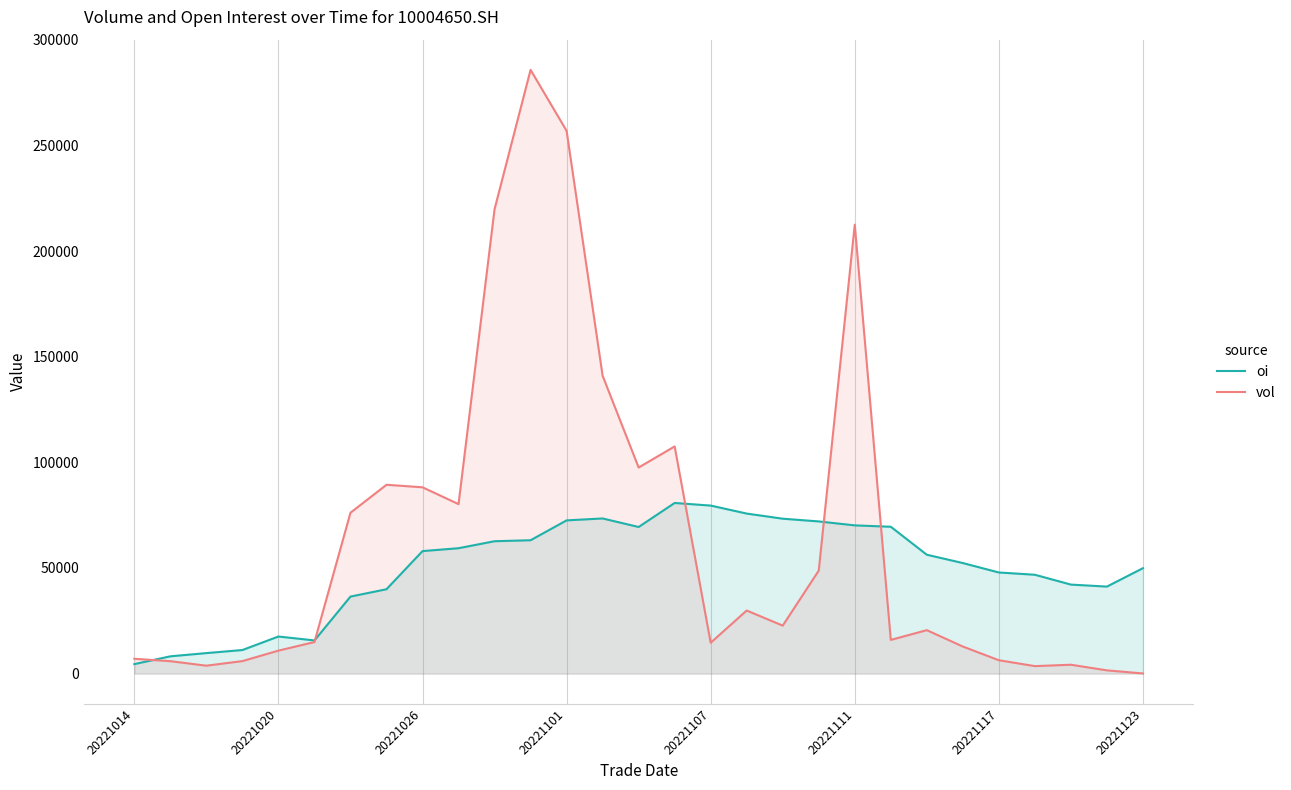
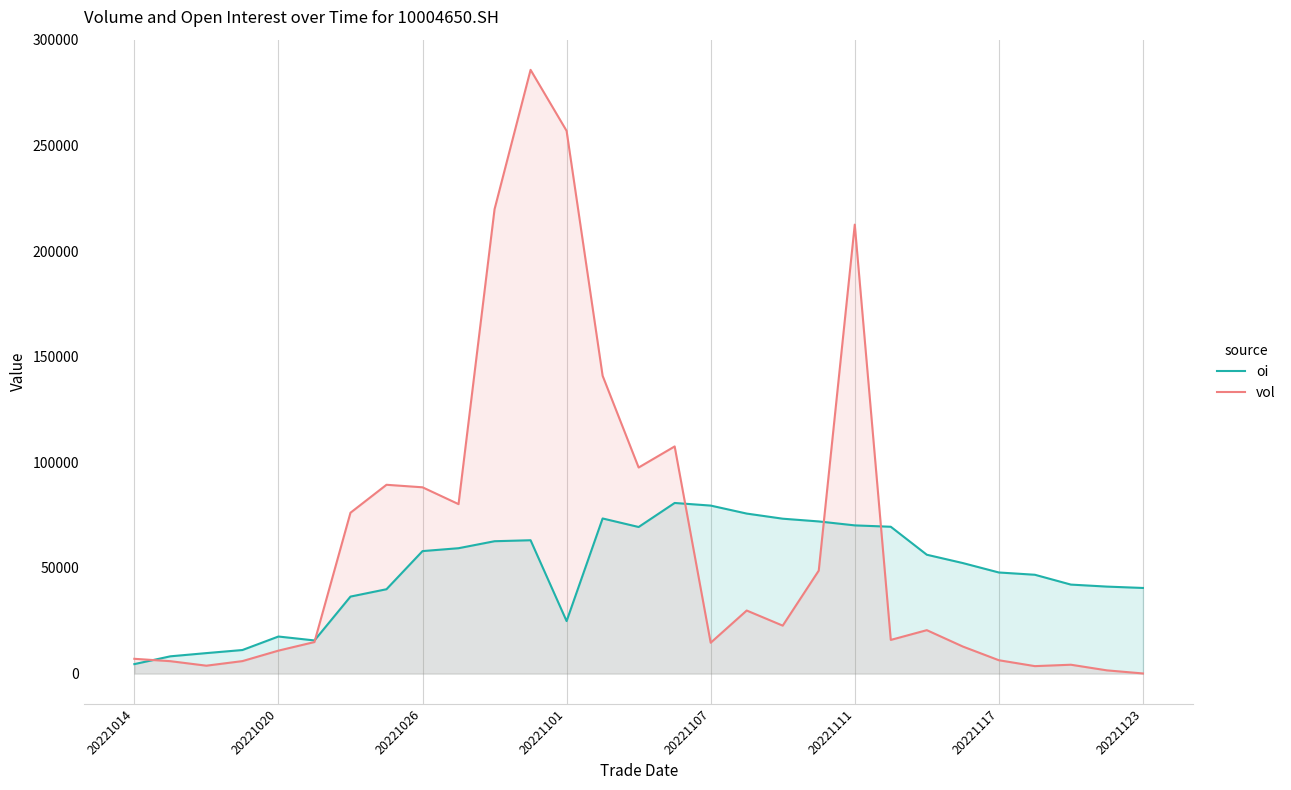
oi, 20221101: 73000 -> 25000
oi, 20221123: 50000 -> 41000
